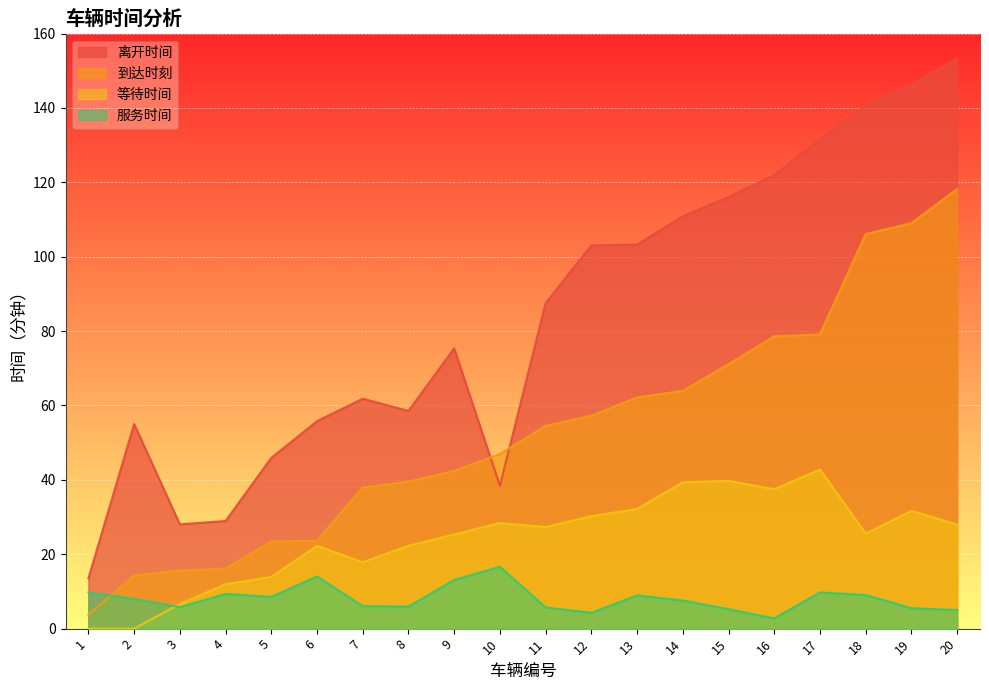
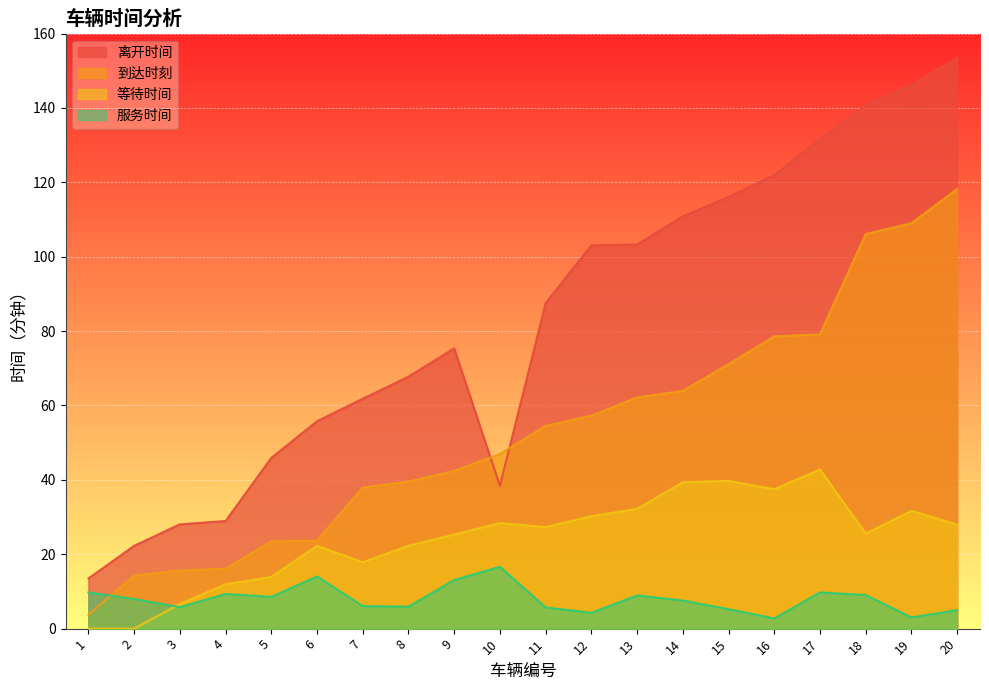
离开时间, 2: 55 -> 22
离开时间, 8: 59 -> 68
服务时间, 19: 5 -> 3
